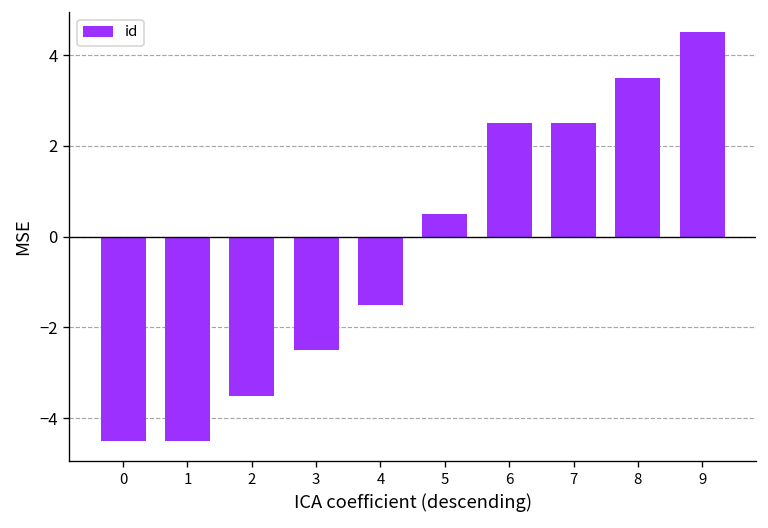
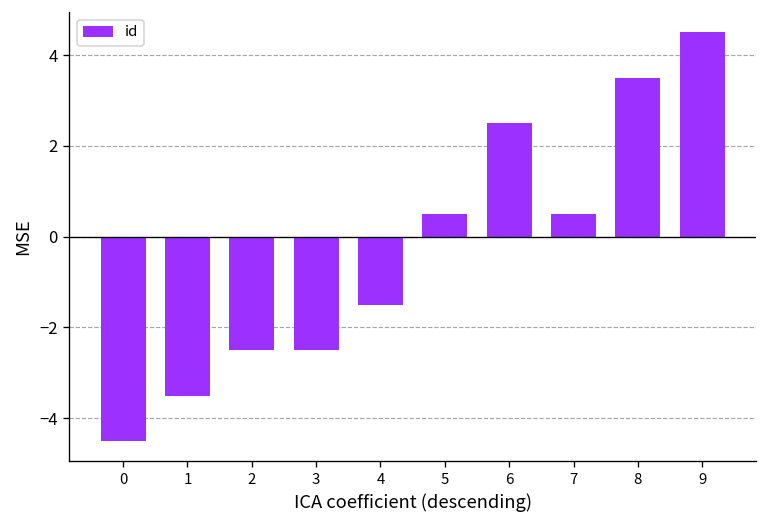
1: -4.5 -> -3.5
2: -3.5 -> -2.5
7: 2.5 -> 0.5
